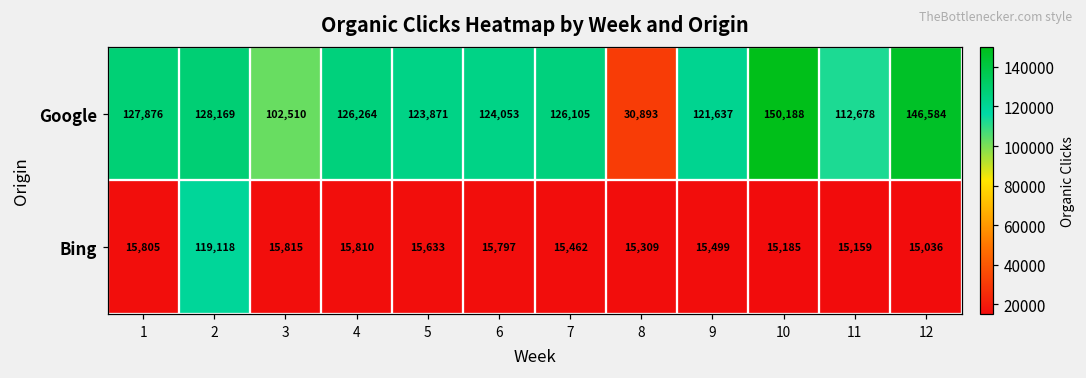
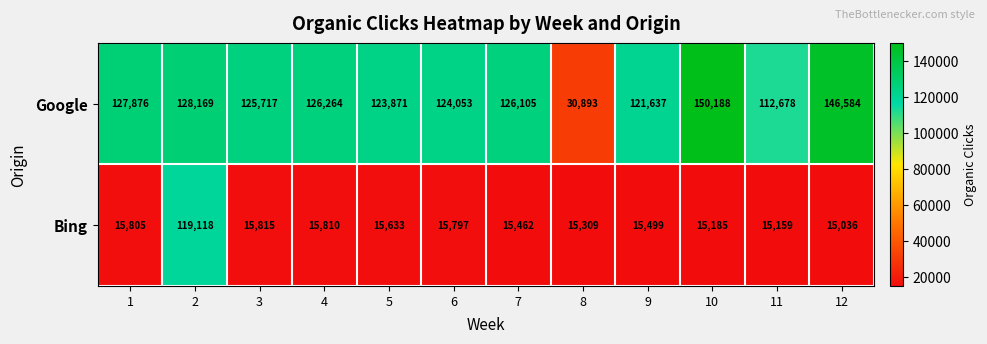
Google, 3: 102,510 -> 125,717
